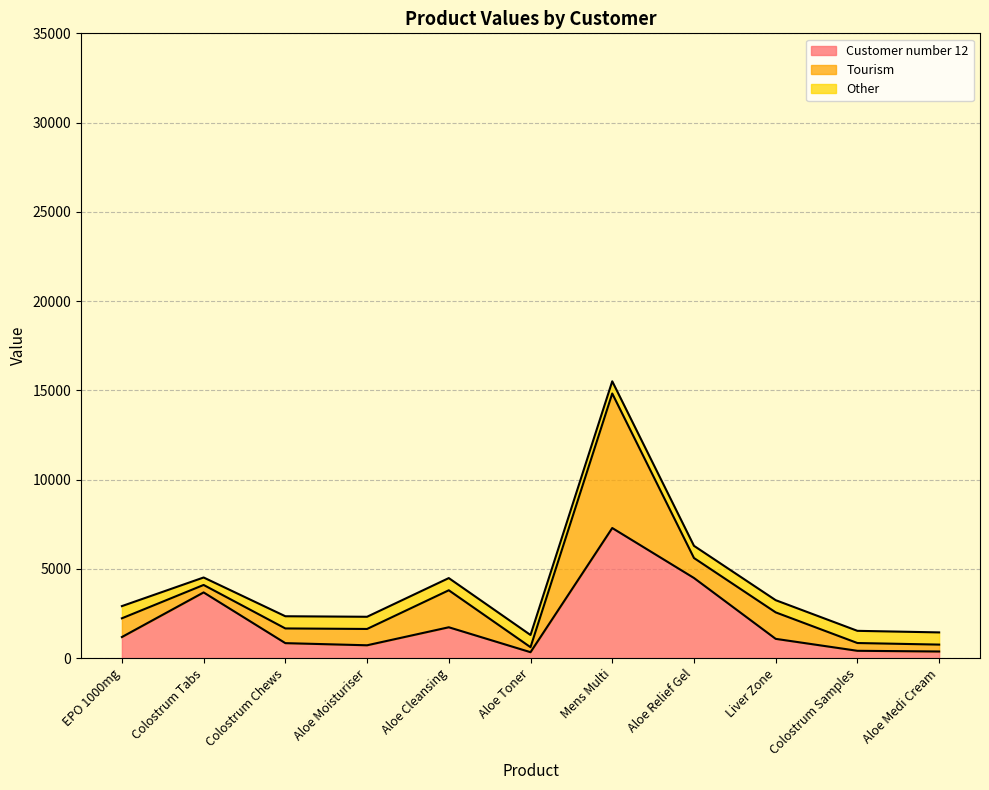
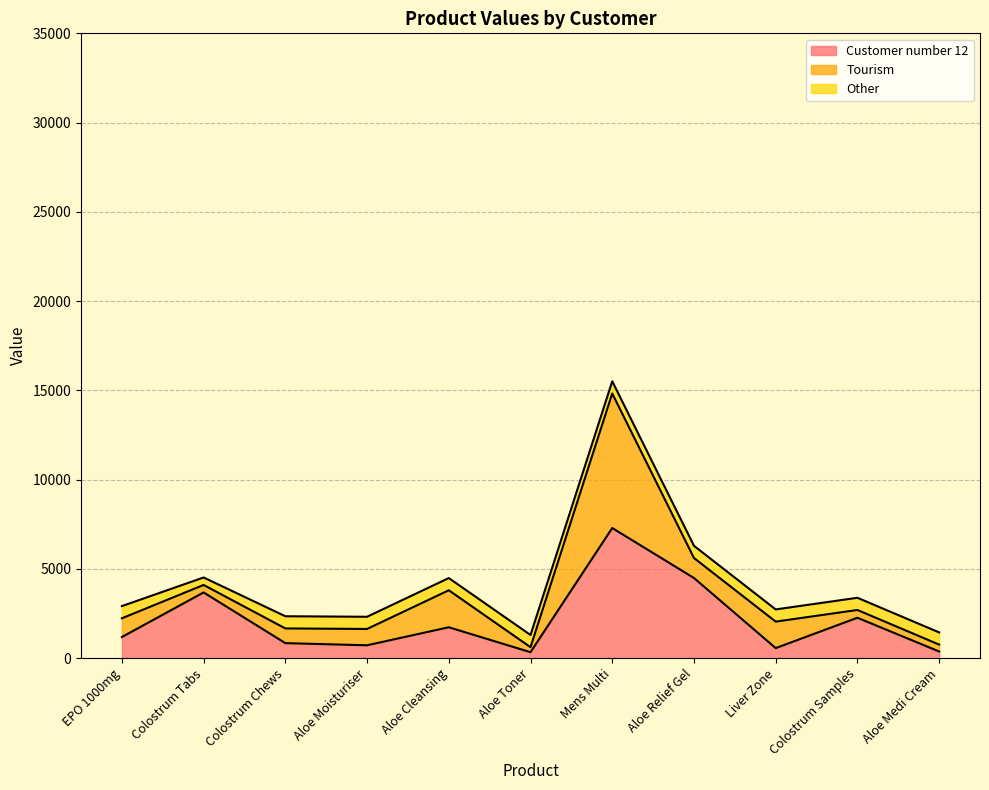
Customer number 12, Liver Zone: 1100 -> 600
Customer number 12, Colostrum Samples: 400 -> 2300
